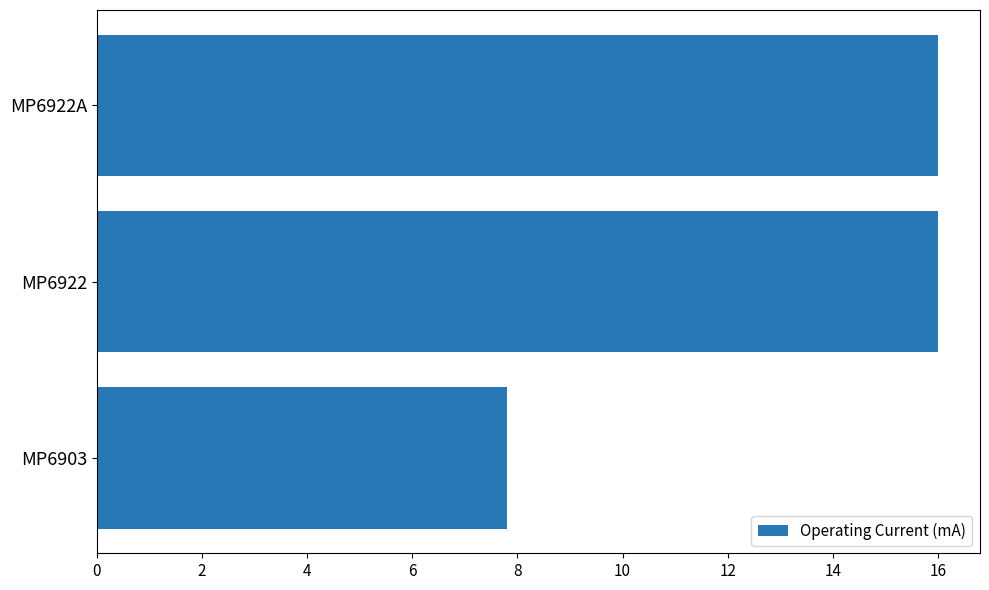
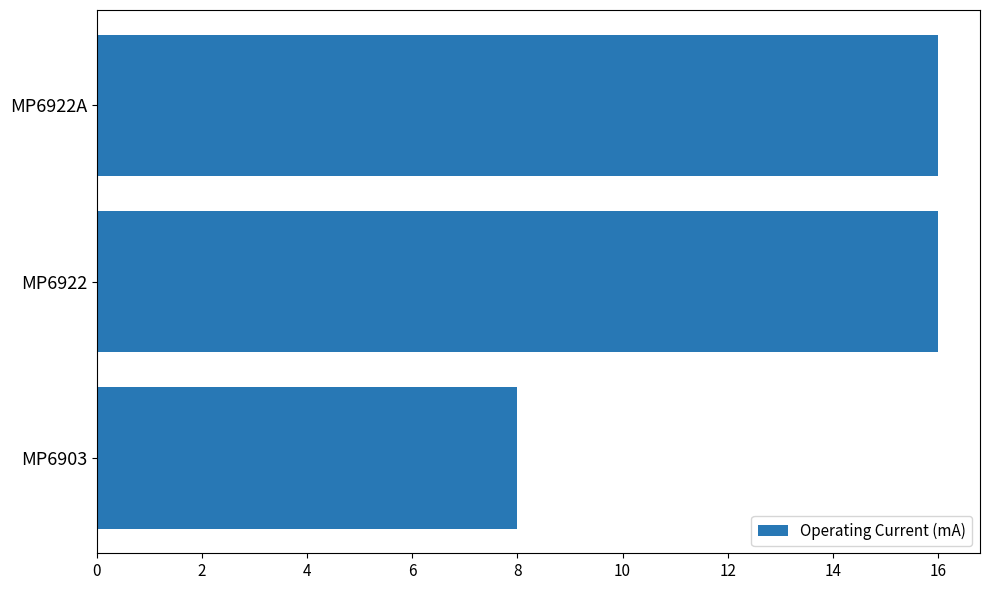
MP6903: 7.8 -> 8.0
